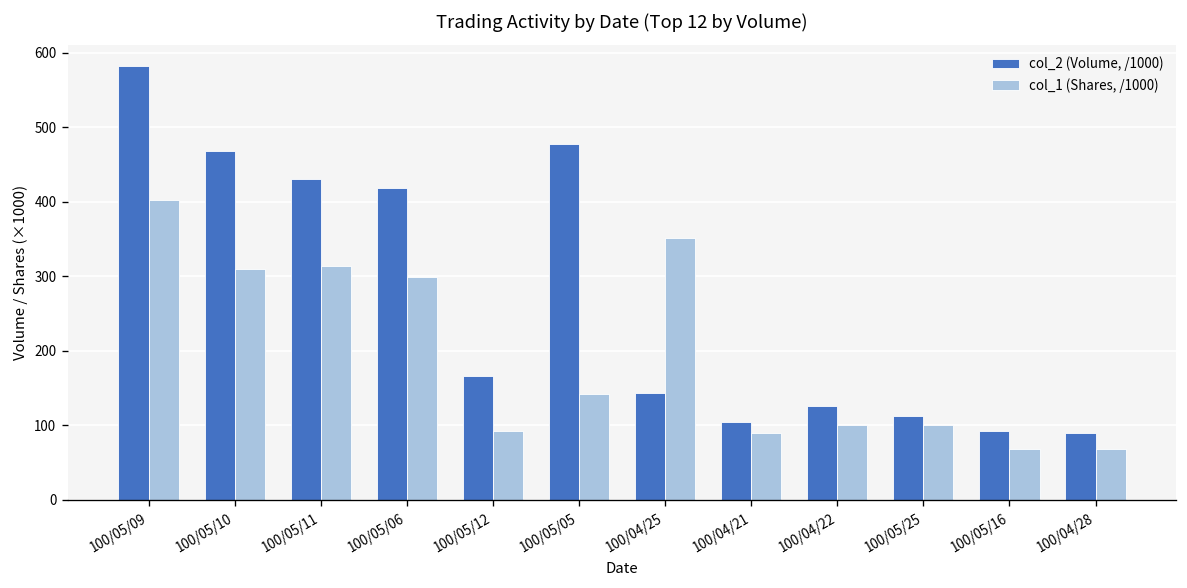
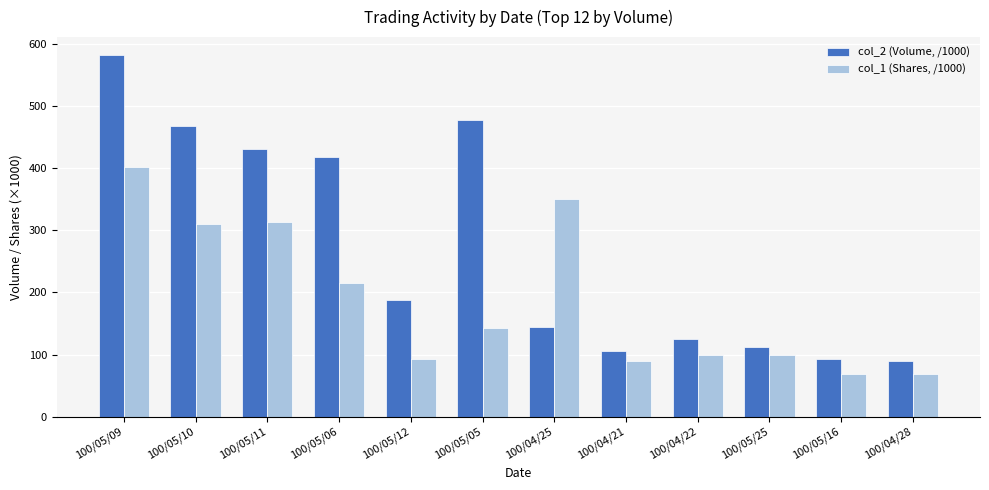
col_1 (Shares, /1000), 100/05/06: 300 -> 220
col_2 (Volume, /1000), 100/05/12: 170 -> 190
